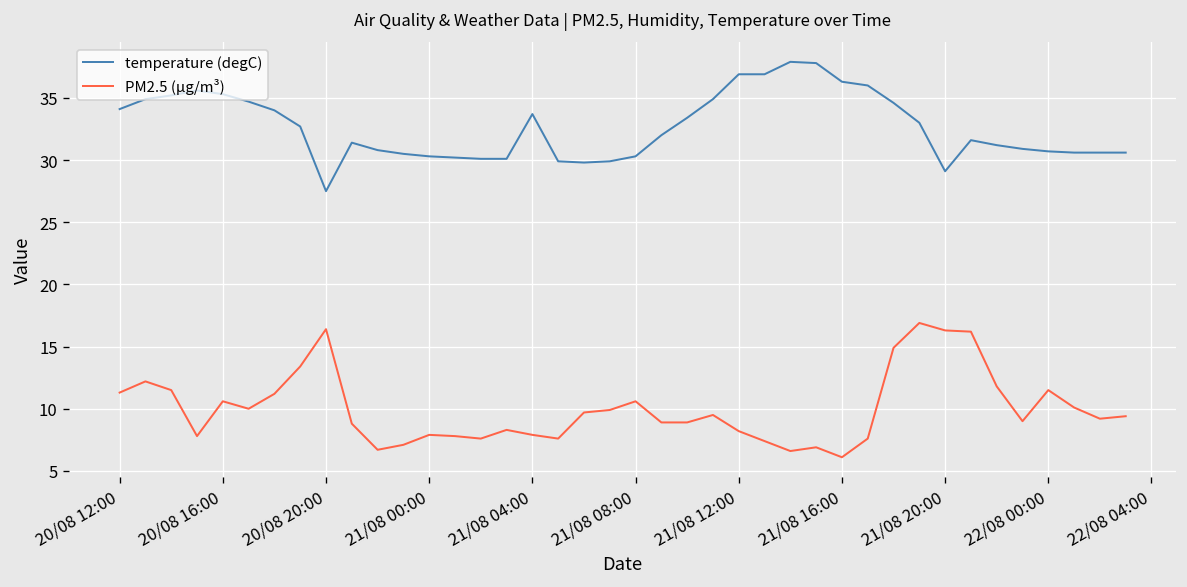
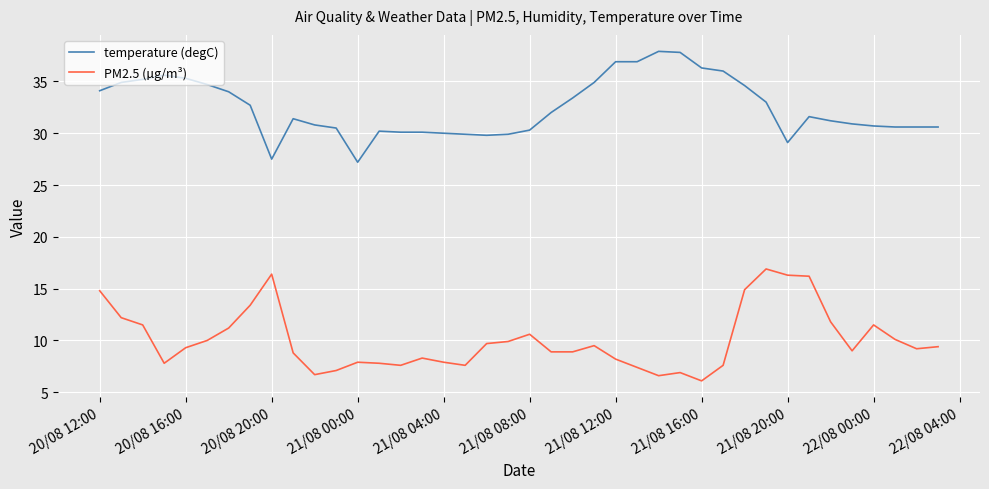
PM2.5 (µg/m³), 20/08 12:00: 11.3 -> 14.8
PM2.5 (µg/m³), 20/08 16:00: 10.6 -> 9.3
temperature (degC), 21/08 00:00: 30.3 -> 27.2
temperature (degC), 21/08 04:00: 33.7 -> 30.0
